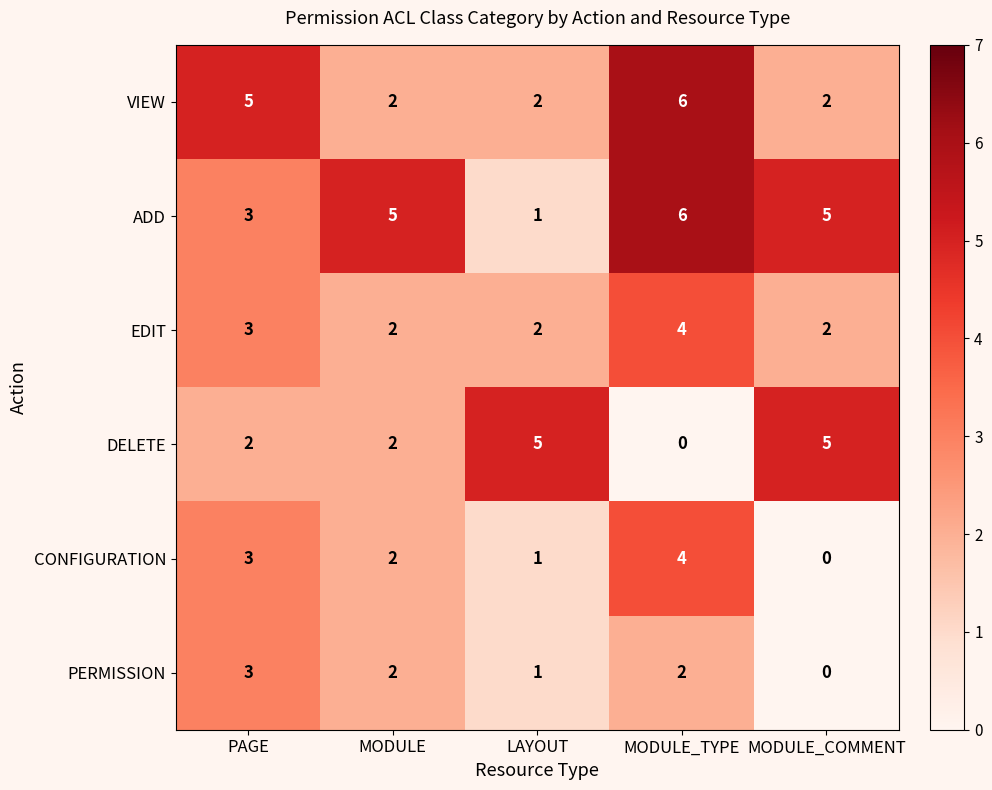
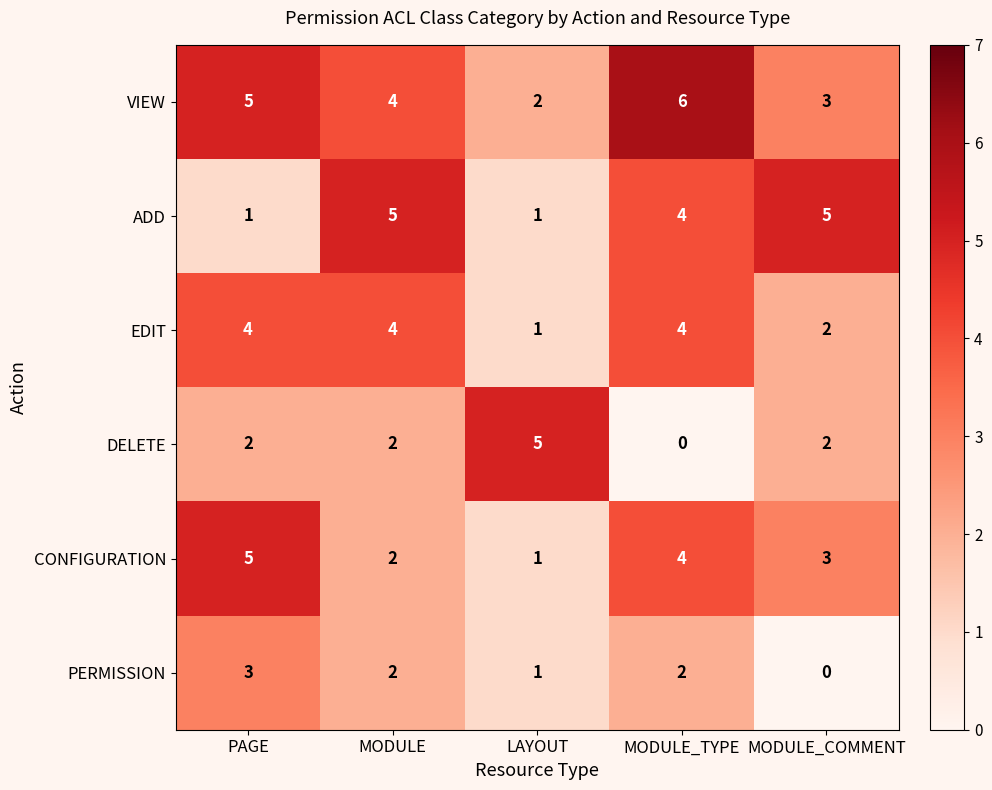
VIEW, MODULE: 2 -> 4
VIEW, MODULE_COMMENT: 2 -> 3
ADD, PAGE: 3 -> 1
ADD, MODULE_TYPE: 6 -> 4
EDIT, PAGE: 3 -> 4
EDIT, MODULE: 2 -> 4
EDIT, LAYOUT: 2 -> 1
DELETE, MODULE_COMMENT: 5 -> 2
CONFIGURATION, PAGE: 3 -> 5
CONFIGURATION, MODULE_COMMENT: 0 -> 3
